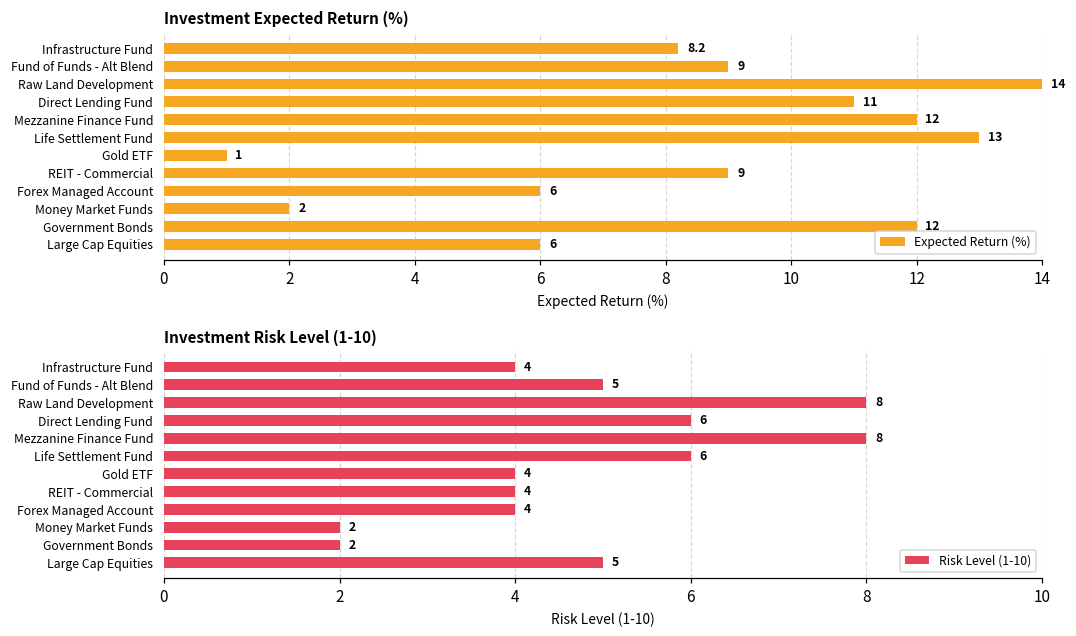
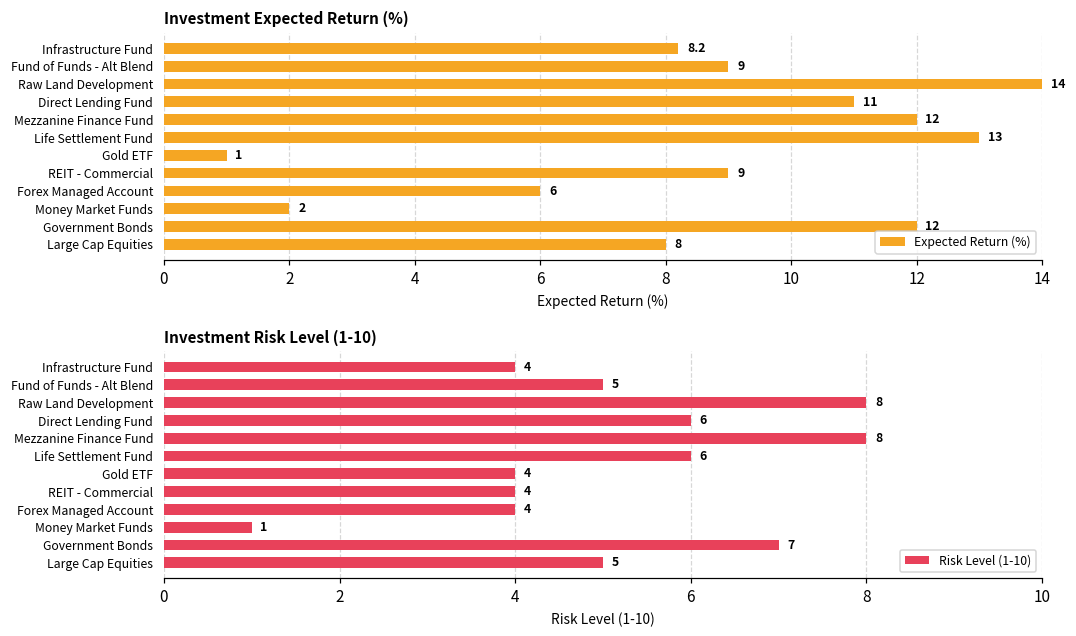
Investment Expected Return (%), Large Cap Equities: 6 -> 8
Investment Risk Level (1-10), Money Market Funds: 2 -> 1
Investment Risk Level (1-10), Government Bonds: 2 -> 7
